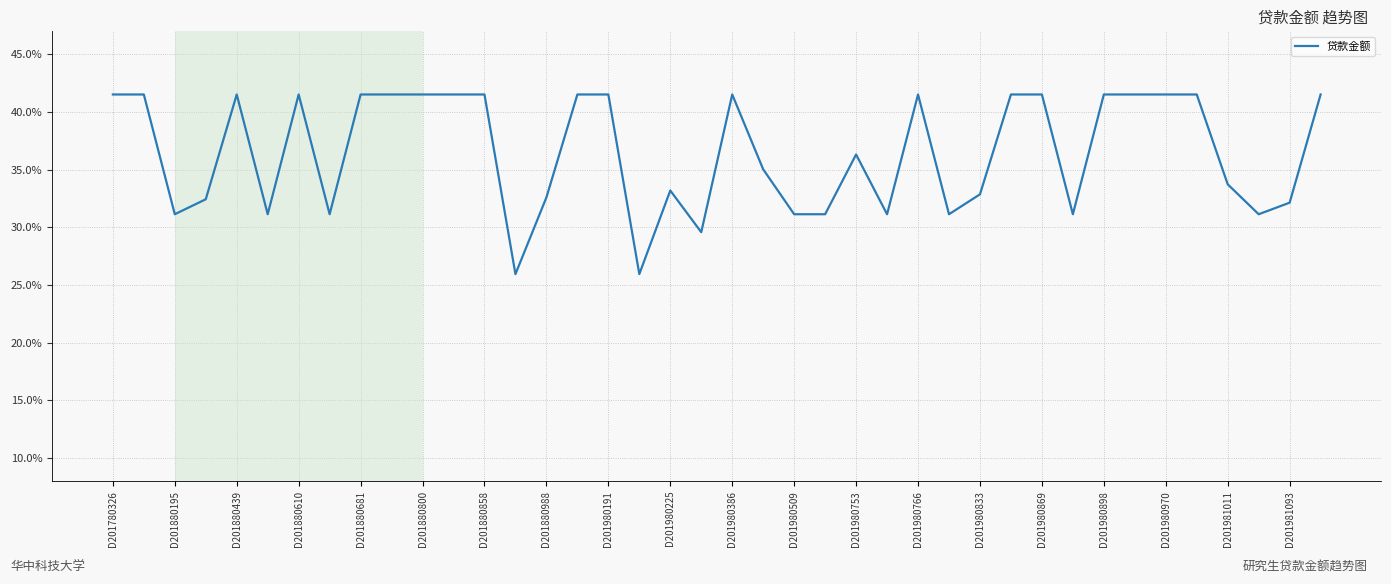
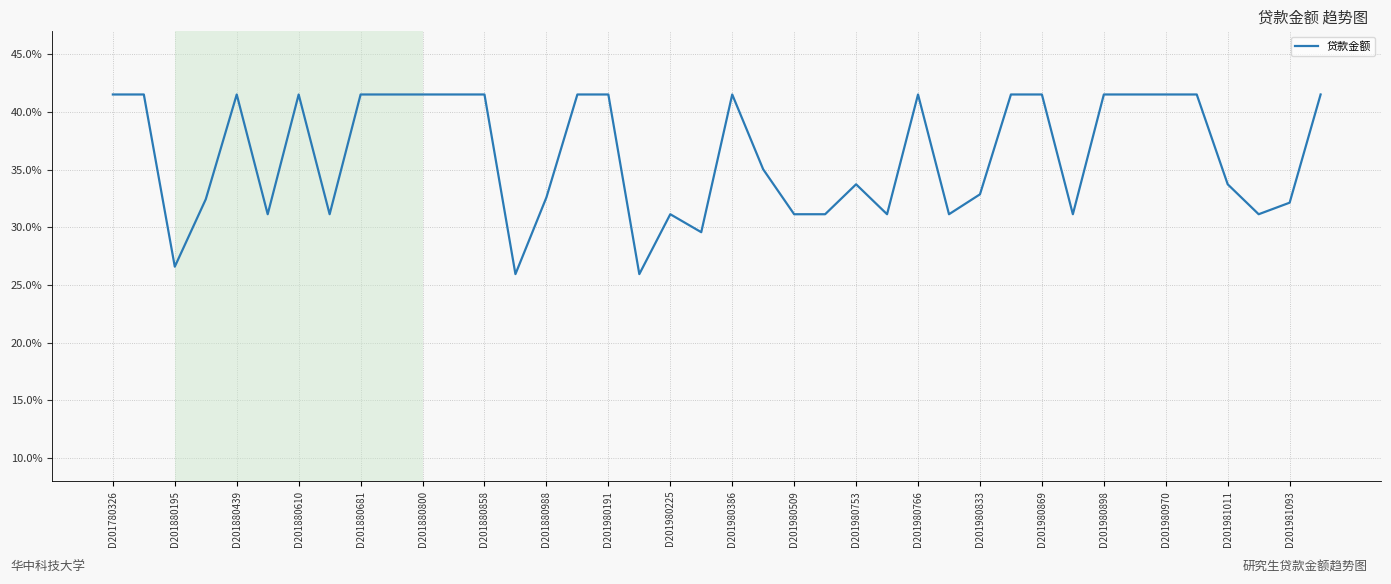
D201880195: 31.1% -> 26.6%
D201980225: 33.2% -> 31.1%
D201980753: 36.3% -> 33.7%
